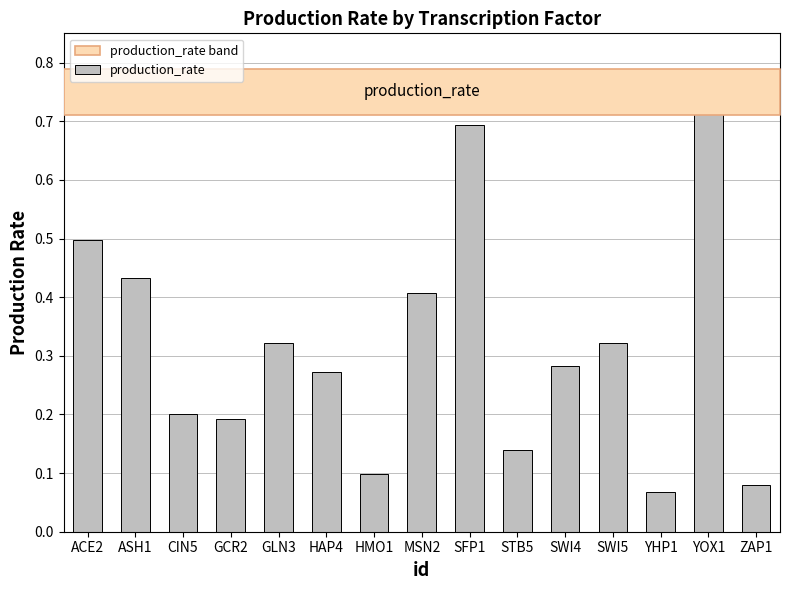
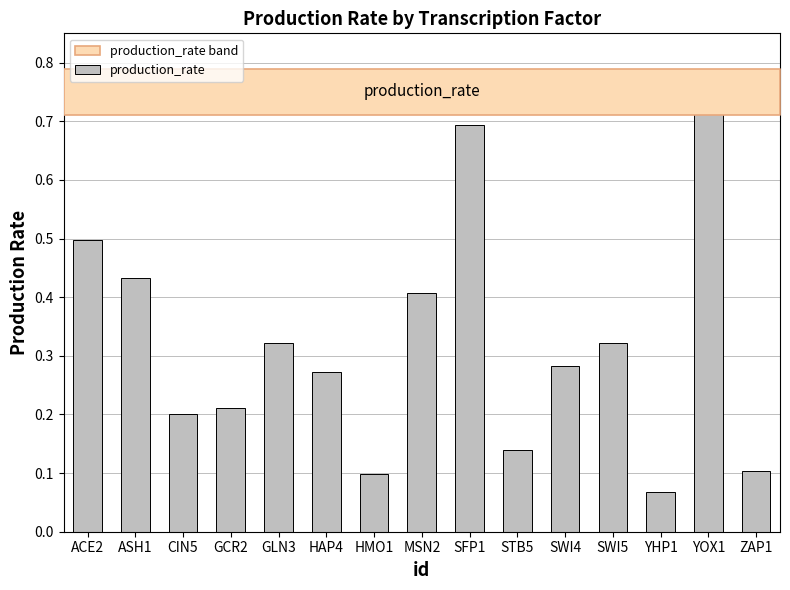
production_rate, GCR2: 0.19 -> 0.21
production_rate, ZAP1: 0.08 -> 0.10
